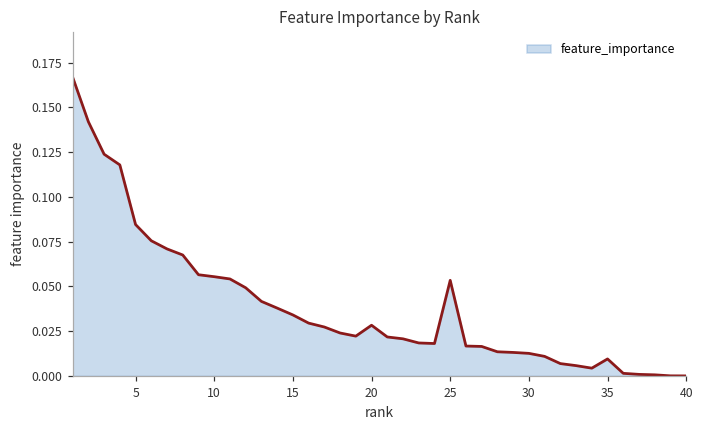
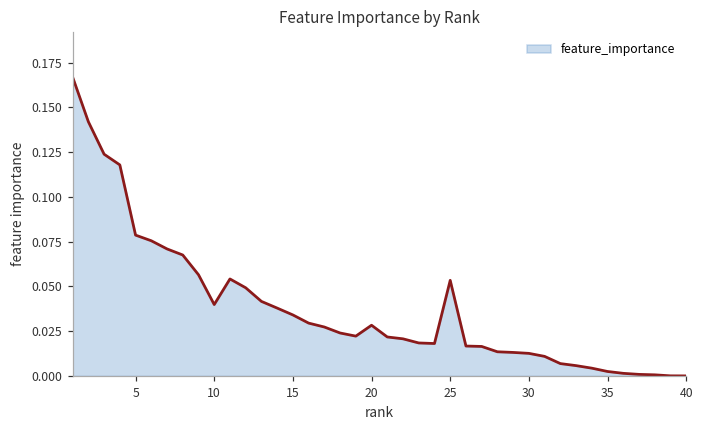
5: 0.085 -> 0.079
10: 0.055 -> 0.040
35: 0.009 -> 0.002
